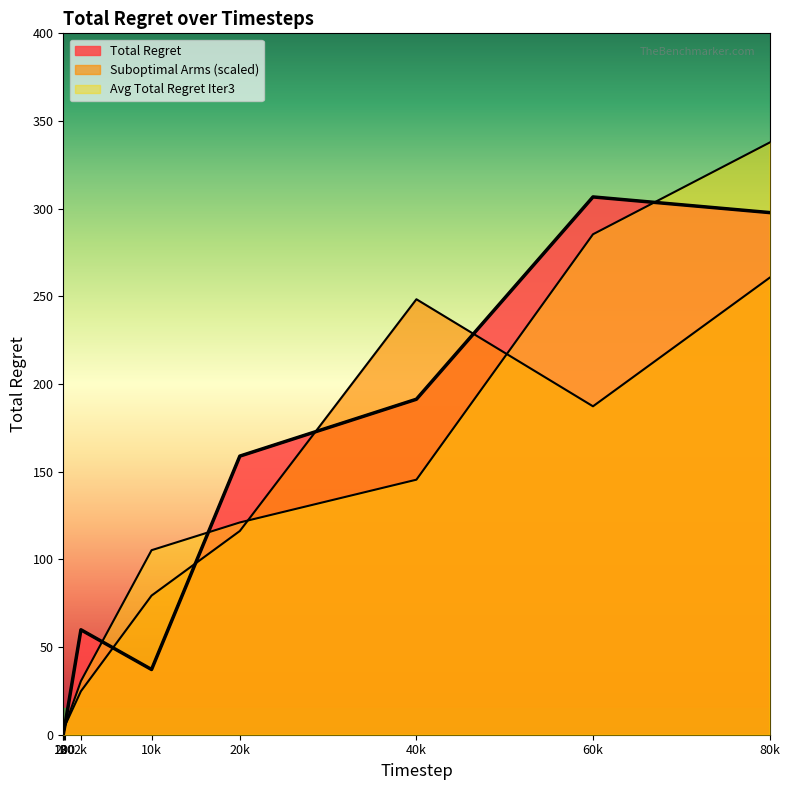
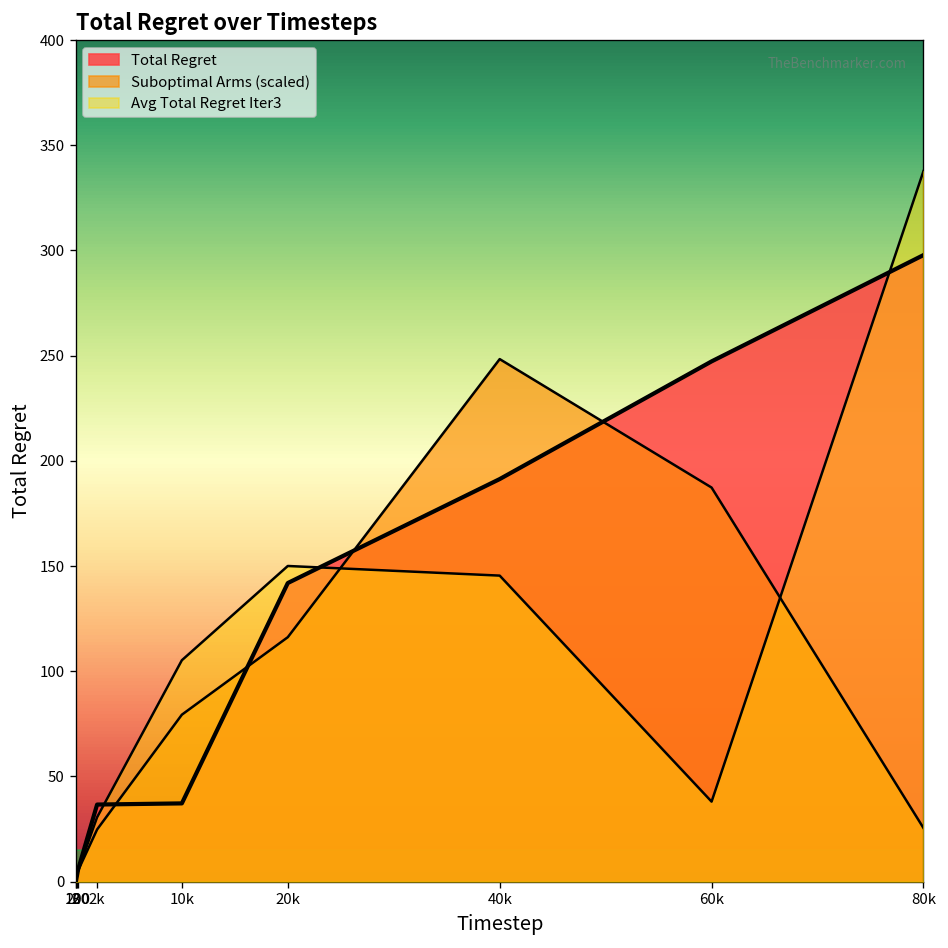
Total Regret, 2k: 60 -> 37
Total Regret, 20k: 159 -> 142
Avg Total Regret Iter3, 20k: 121 -> 150
Total Regret, 60k: 307 -> 247
Avg Total Regret Iter3, 60k: 285 -> 38
Suboptimal Arms (scaled), 80k: 261 -> 26
